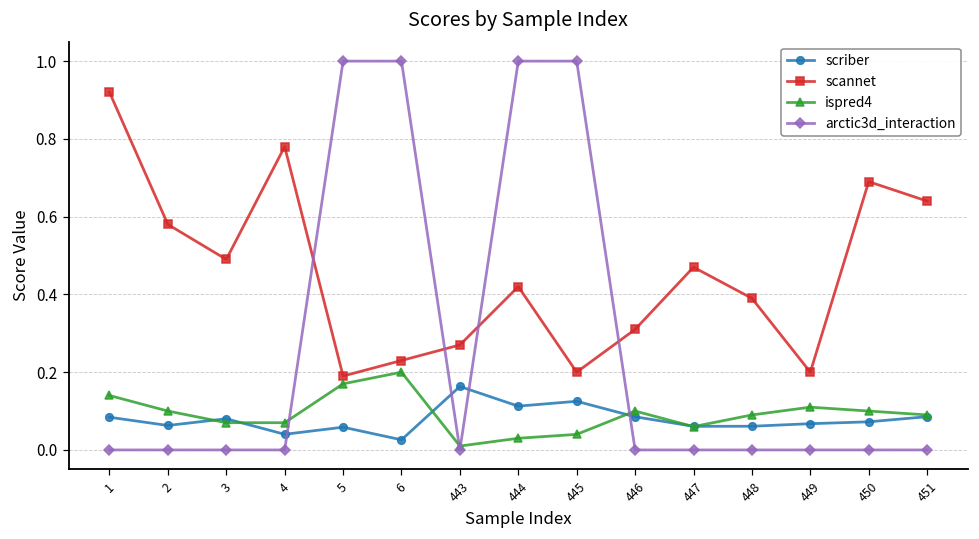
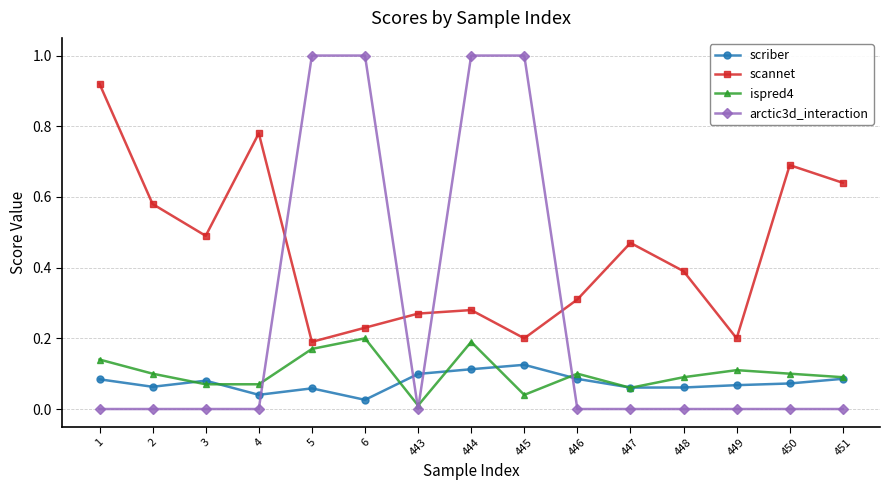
scriber, 443: 0.16 -> 0.10
scannet, 444: 0.42 -> 0.28
ispred4, 444: 0.03 -> 0.19
